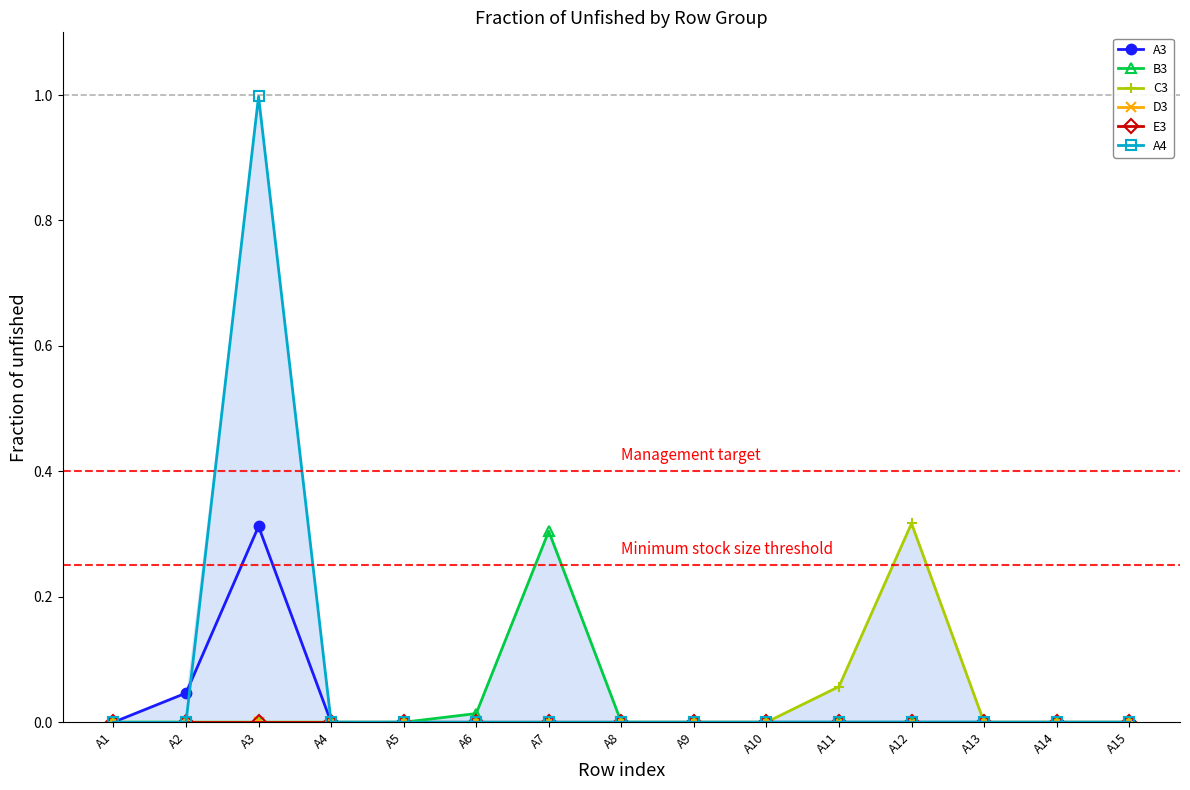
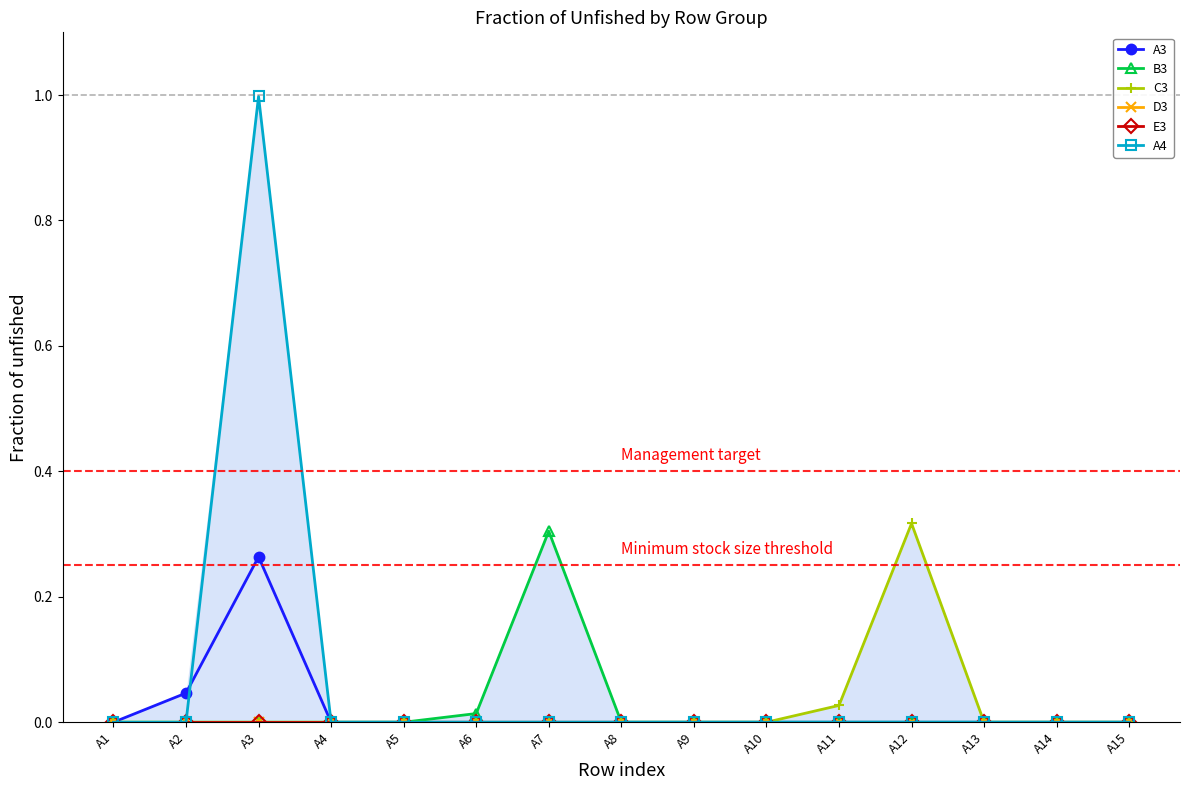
A3, A3: 0.31 -> 0.26
C3, A11: 0.06 -> 0.03
